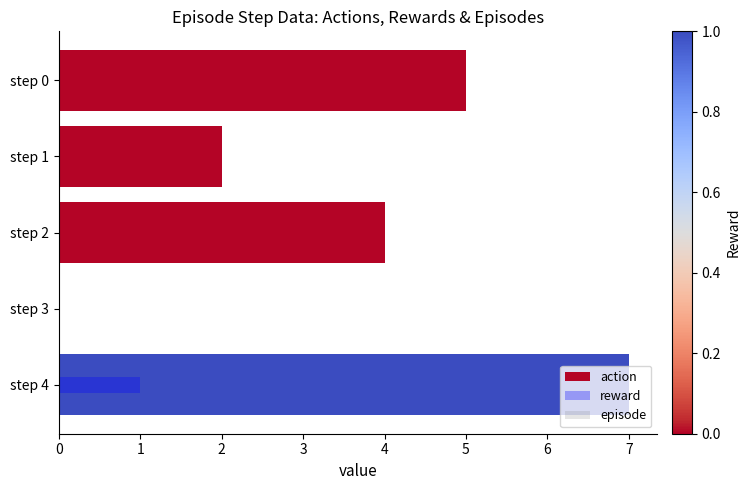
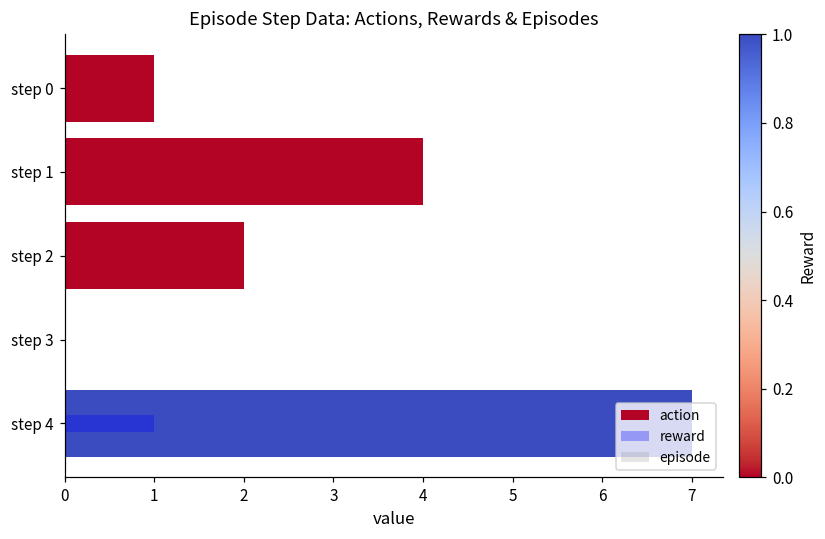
action, step 0: 5 -> 1
action, step 1: 2 -> 4
action, step 2: 4 -> 2
